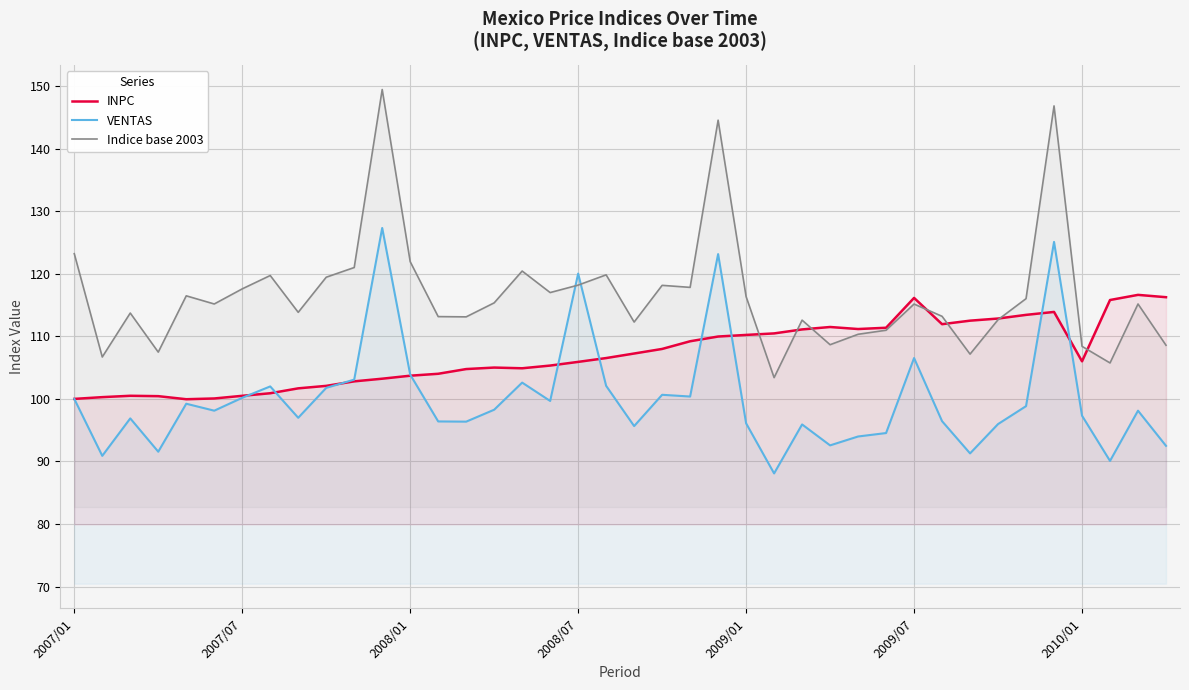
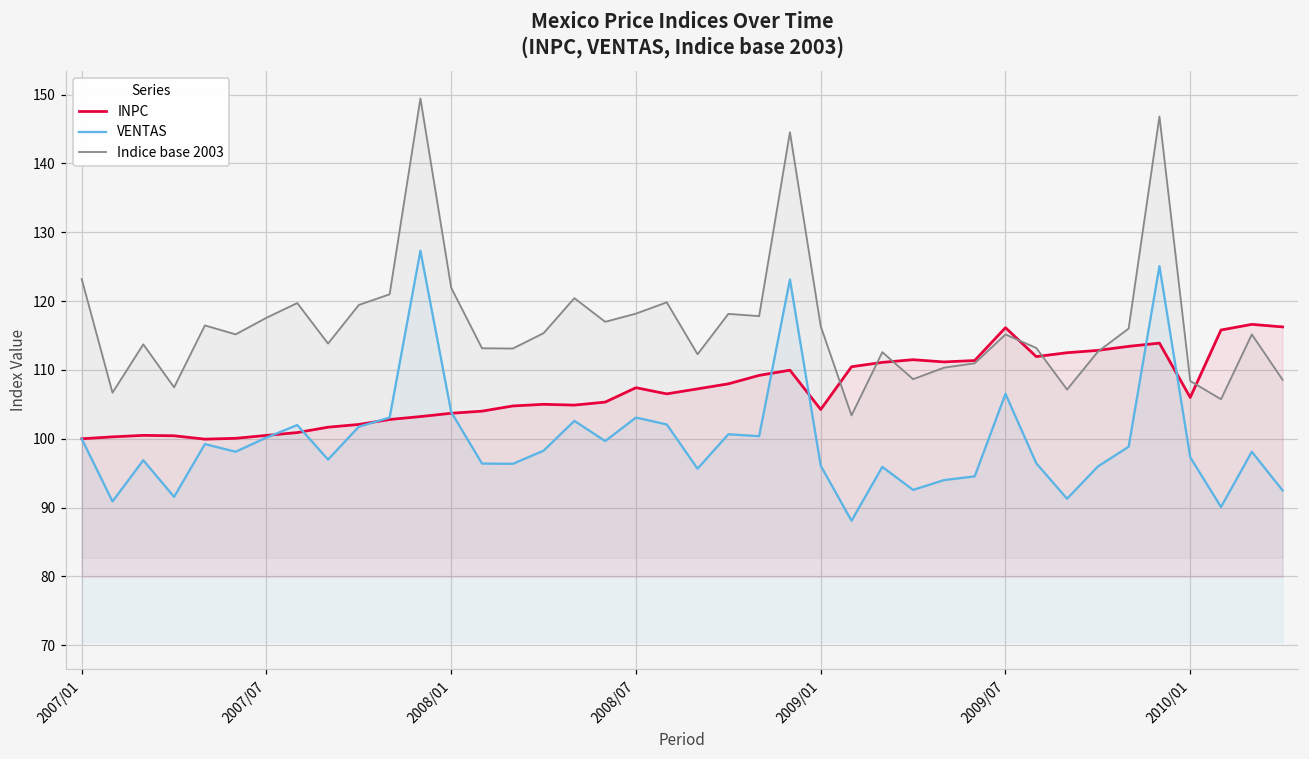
INPC, 2008/07: 106 -> 107
VENTAS, 2008/07: 120 -> 103
INPC, 2009/01: 110 -> 104
